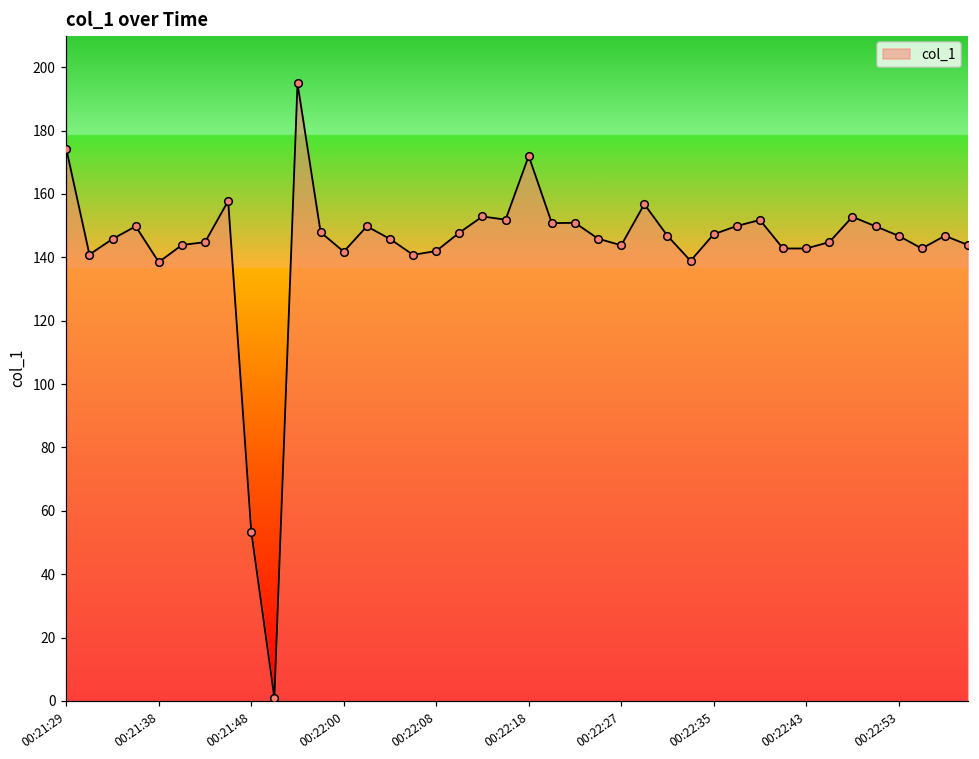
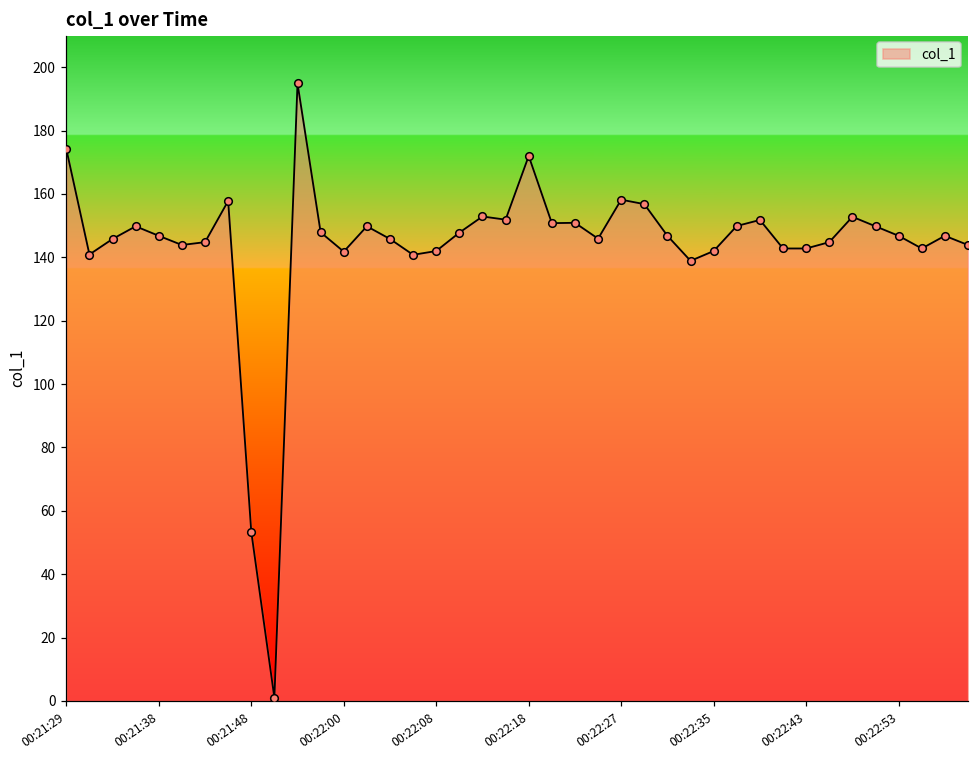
00:21:38: 139 -> 147
00:22:27: 144 -> 158
00:22:35: 147 -> 142
